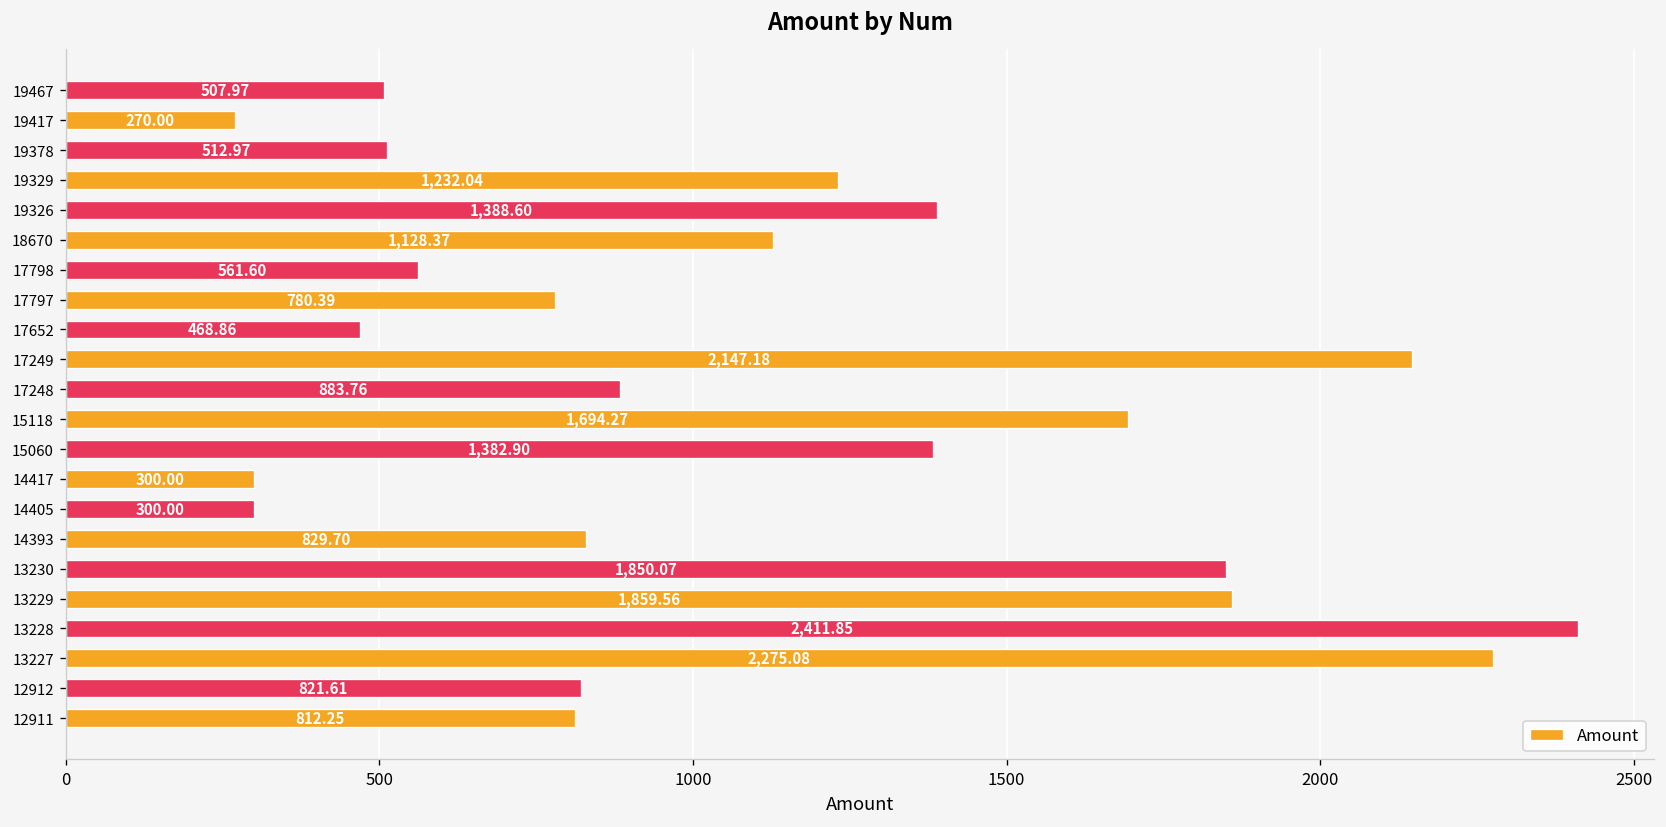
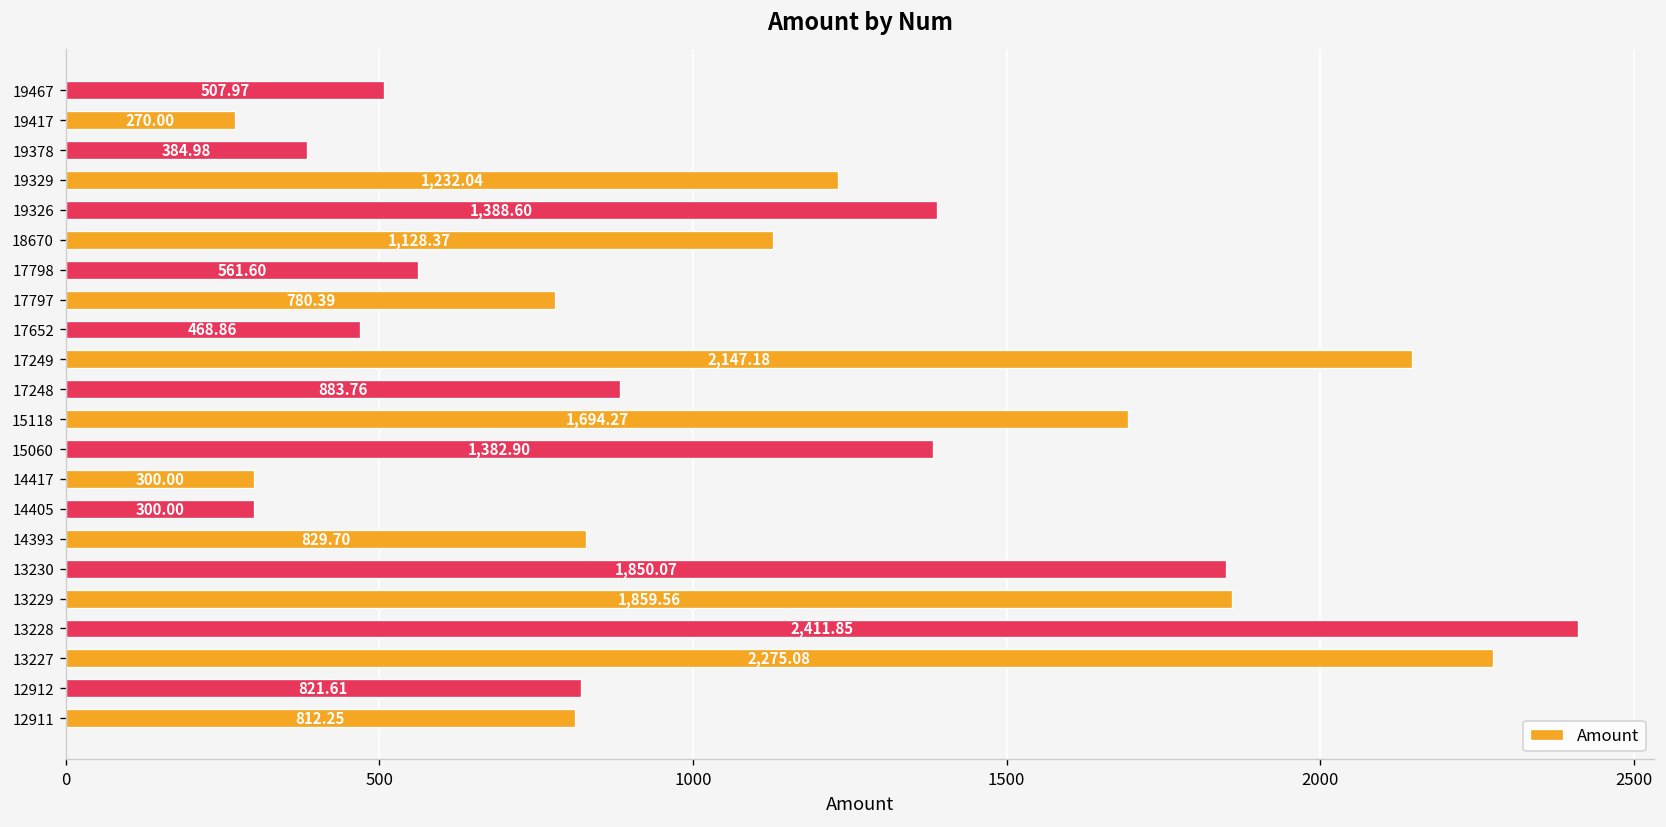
19378: 512.97 -> 384.98
